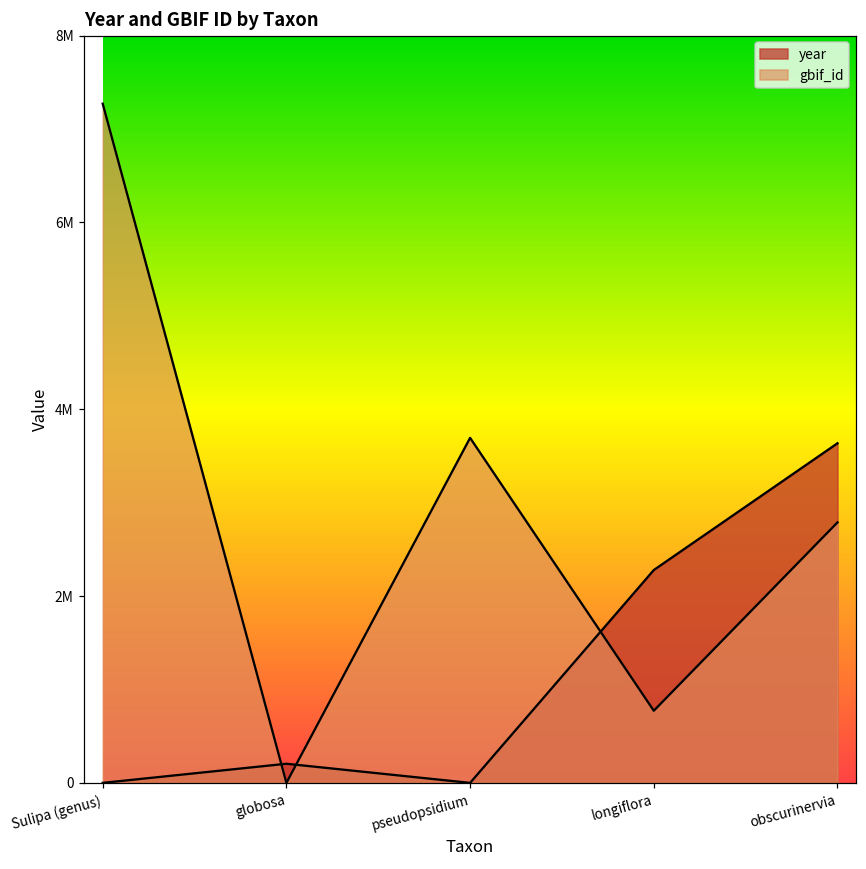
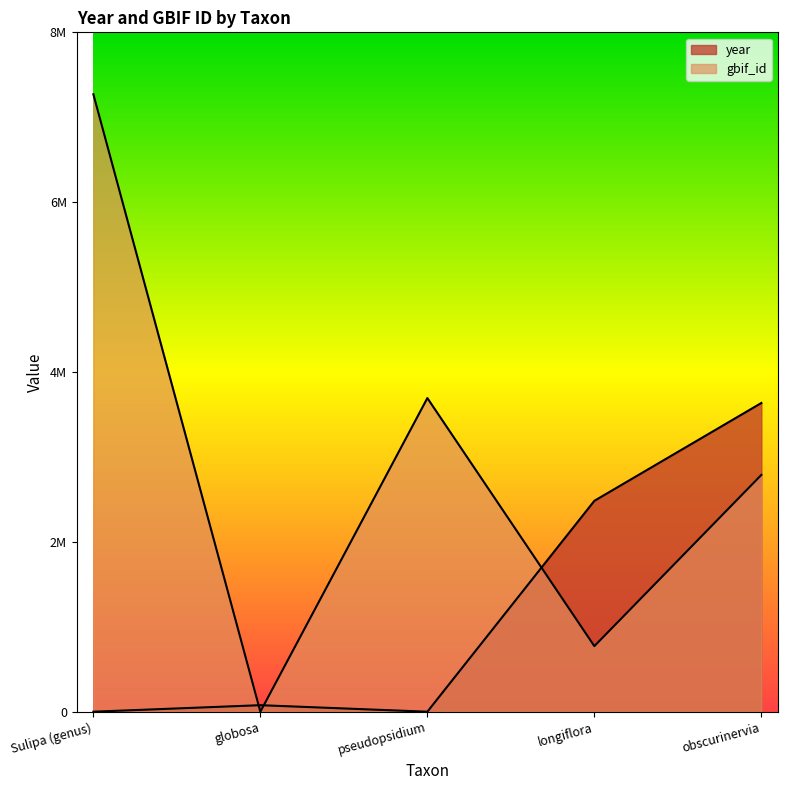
year, globosa: 200000 -> 100000
year, longiflora: 2300000 -> 2500000
